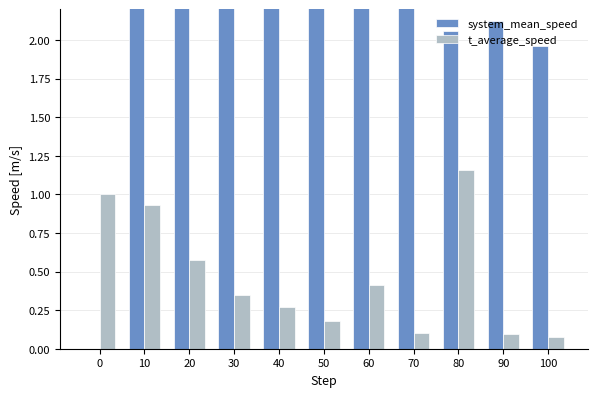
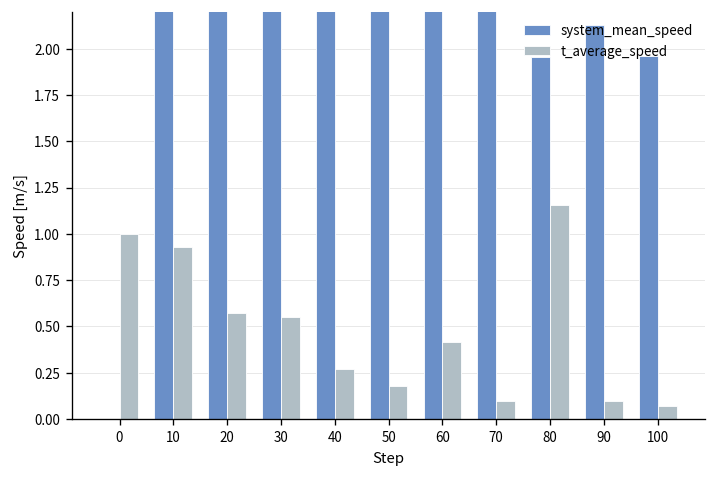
t_average_speed, 30: 0.35 -> 0.55
system_mean_speed, 80: 2.06 -> 1.95
